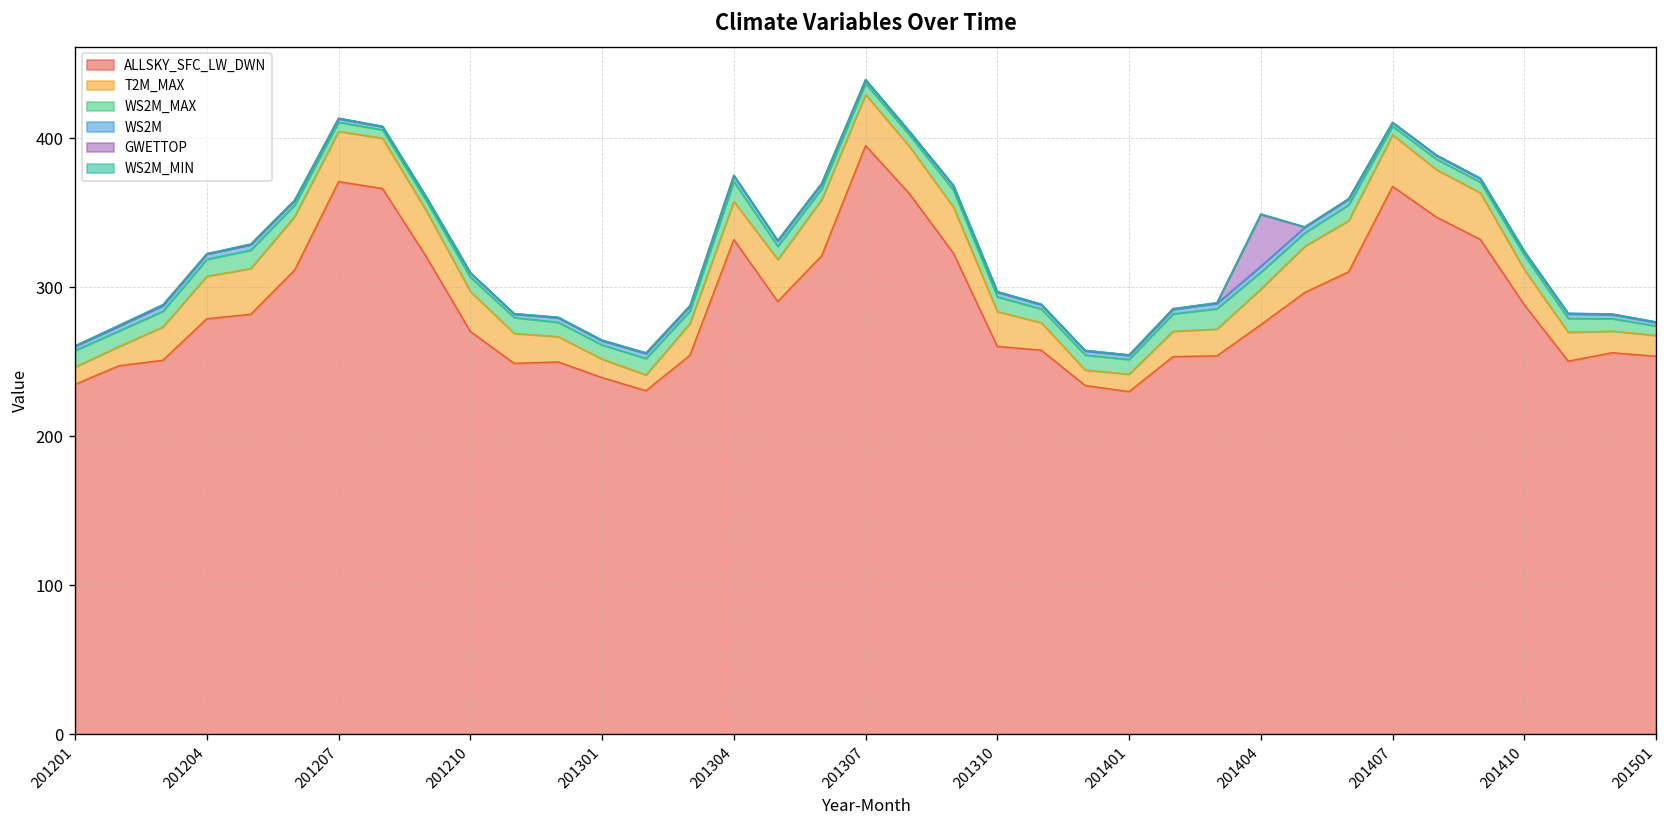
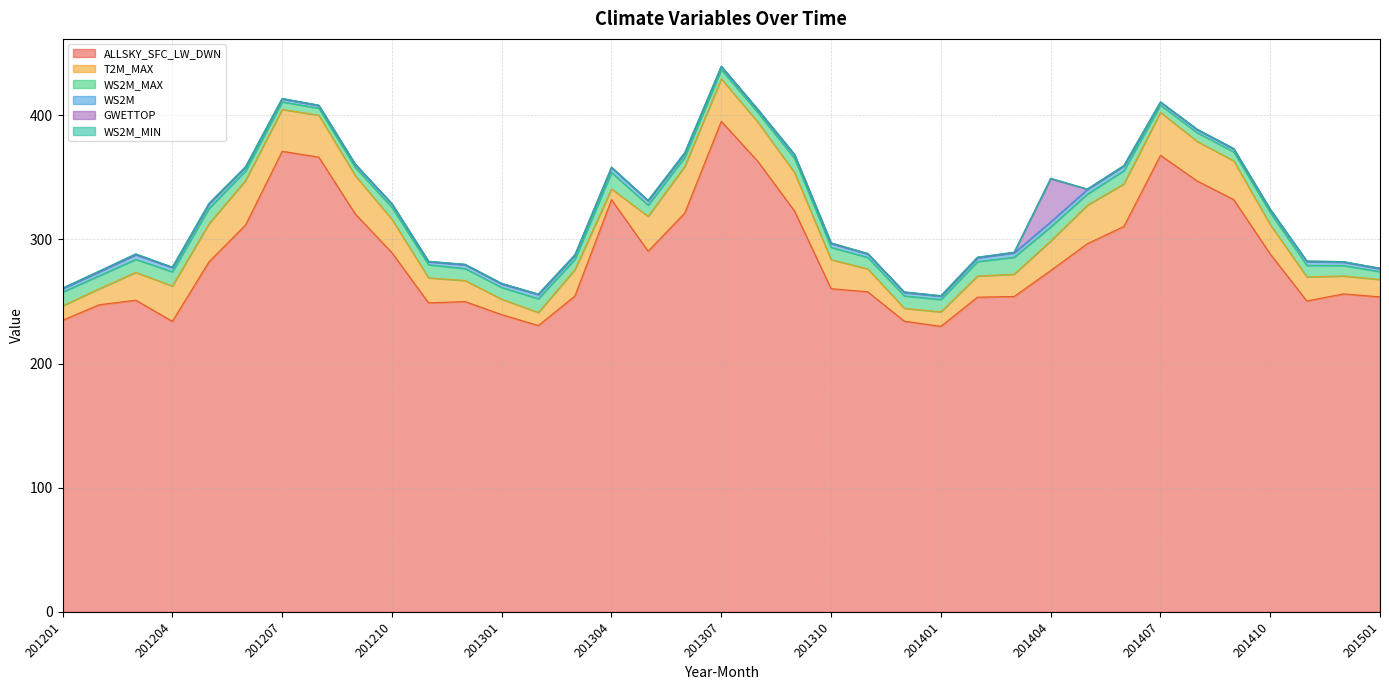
ALLSKY_SFC_LW_DWN, 201204: 279 -> 234
ALLSKY_SFC_LW_DWN, 201210: 270 -> 289
T2M_MAX, 201304: 26 -> 9
